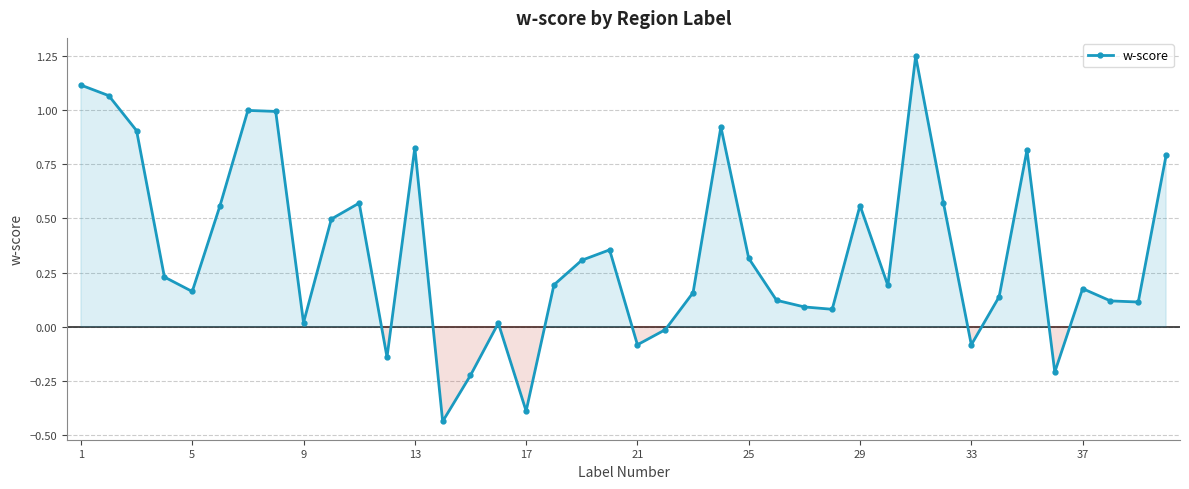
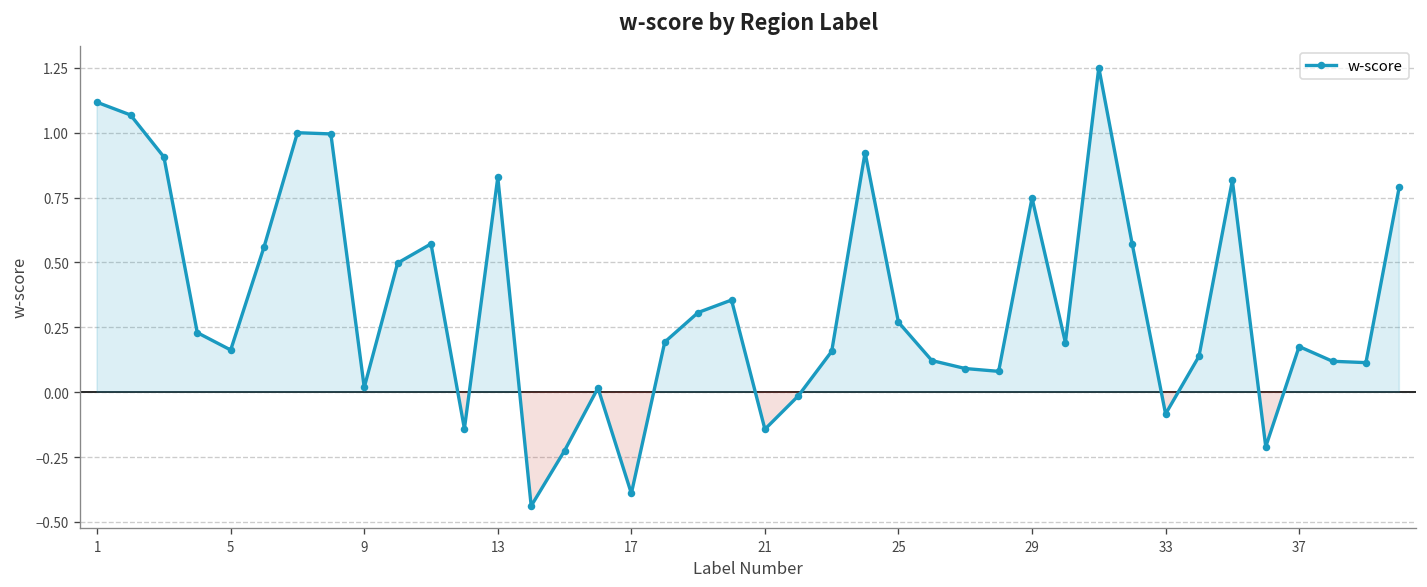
21: -0.08 -> -0.14
25: 0.32 -> 0.27
29: 0.56 -> 0.75
